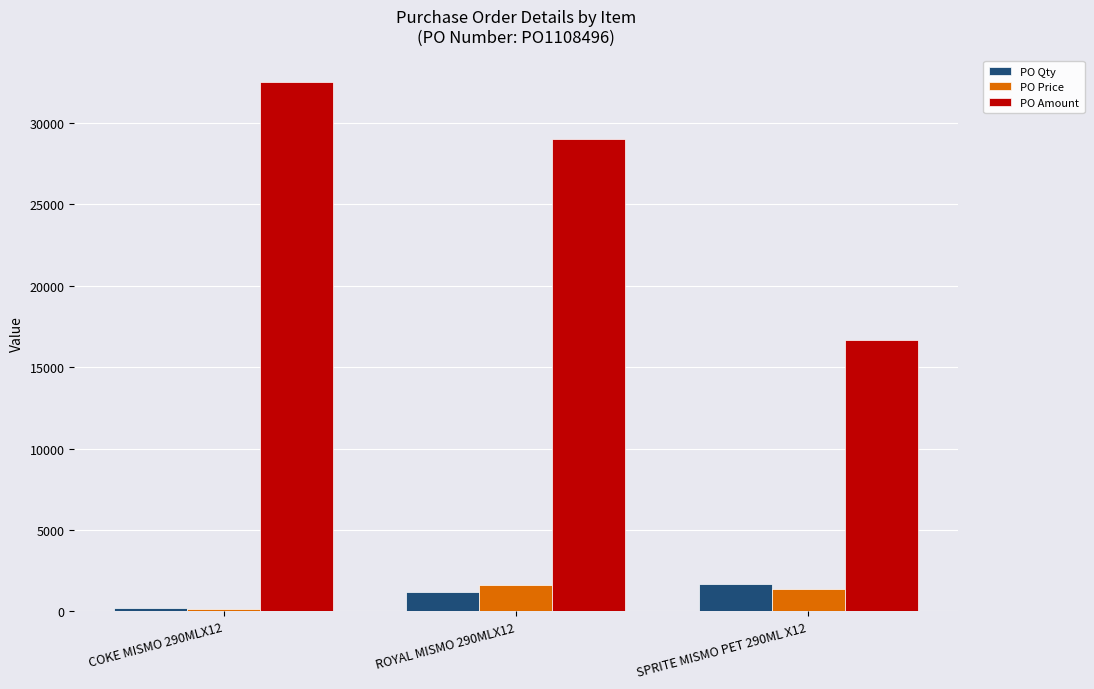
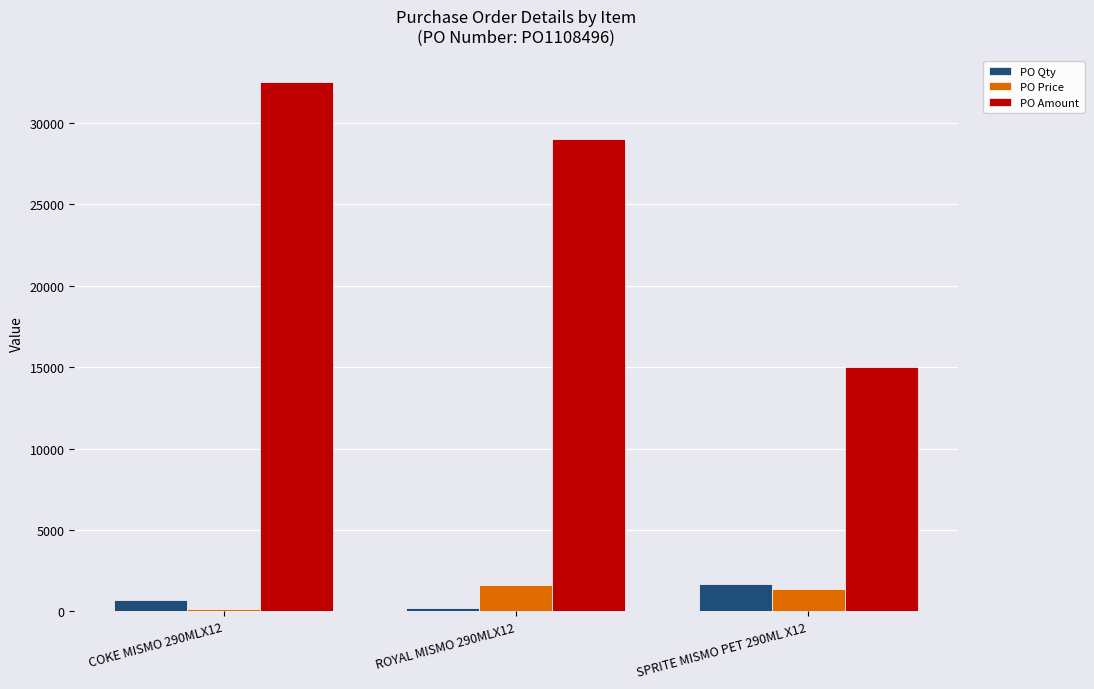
PO Qty, COKE MISMO 290MLX12: 200 -> 700
PO Qty, ROYAL MISMO 290MLX12: 1200 -> 200
PO Amount, SPRITE MISMO PET 290ML X12: 16700 -> 15000
